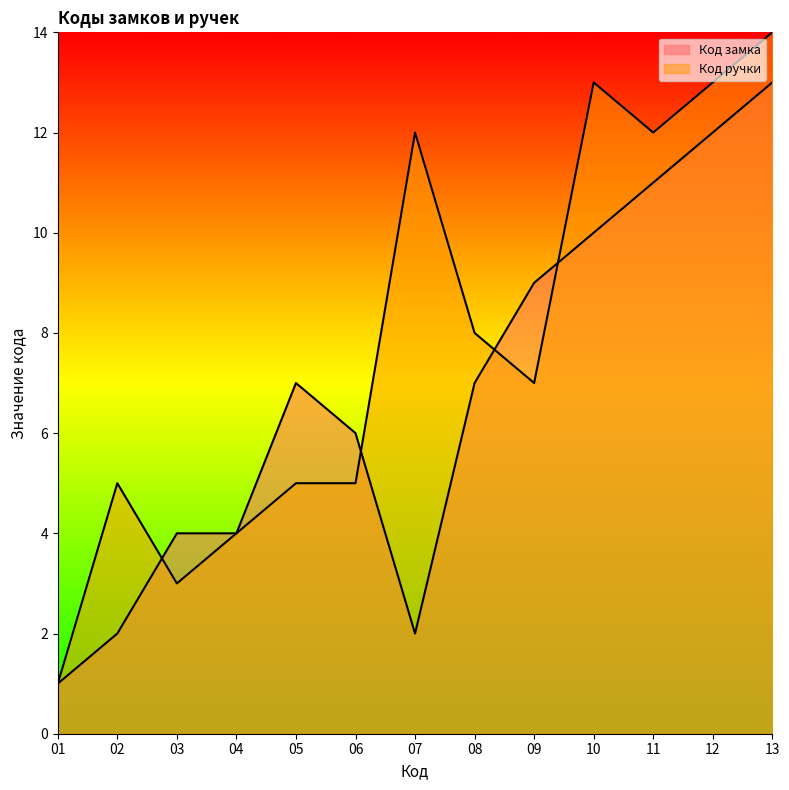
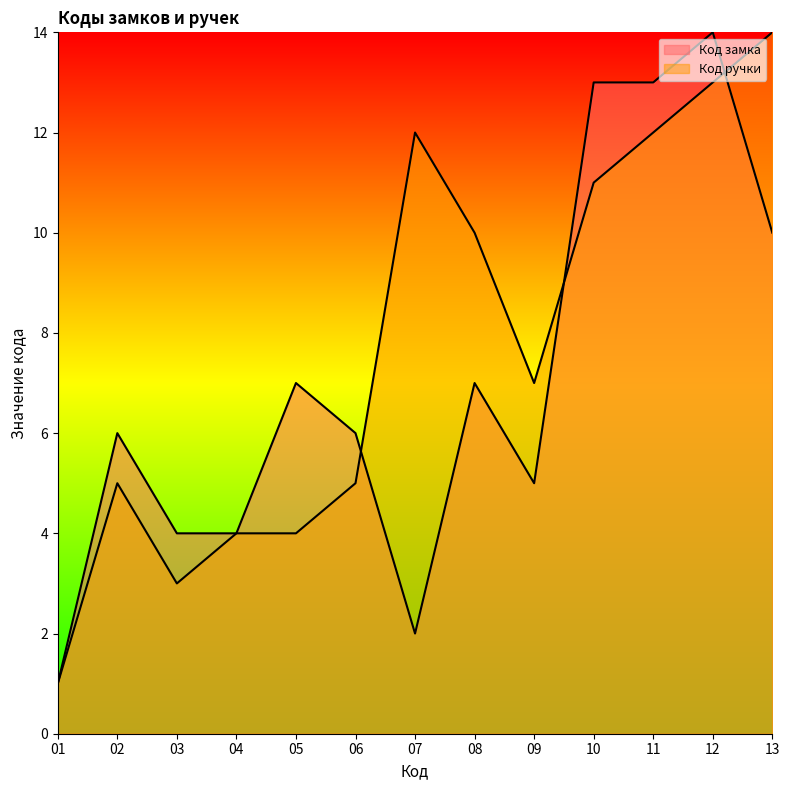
Код замка, 02: 2 -> 6
Код ручки, 05: 5 -> 4
Код ручки, 08: 8 -> 10
Код замка, 09: 9 -> 5
Код замка, 10: 10 -> 13
Код ручки, 10: 13 -> 11
Код замка, 11: 11 -> 13
Код замка, 12: 12 -> 14
Код замка, 13: 13 -> 10
